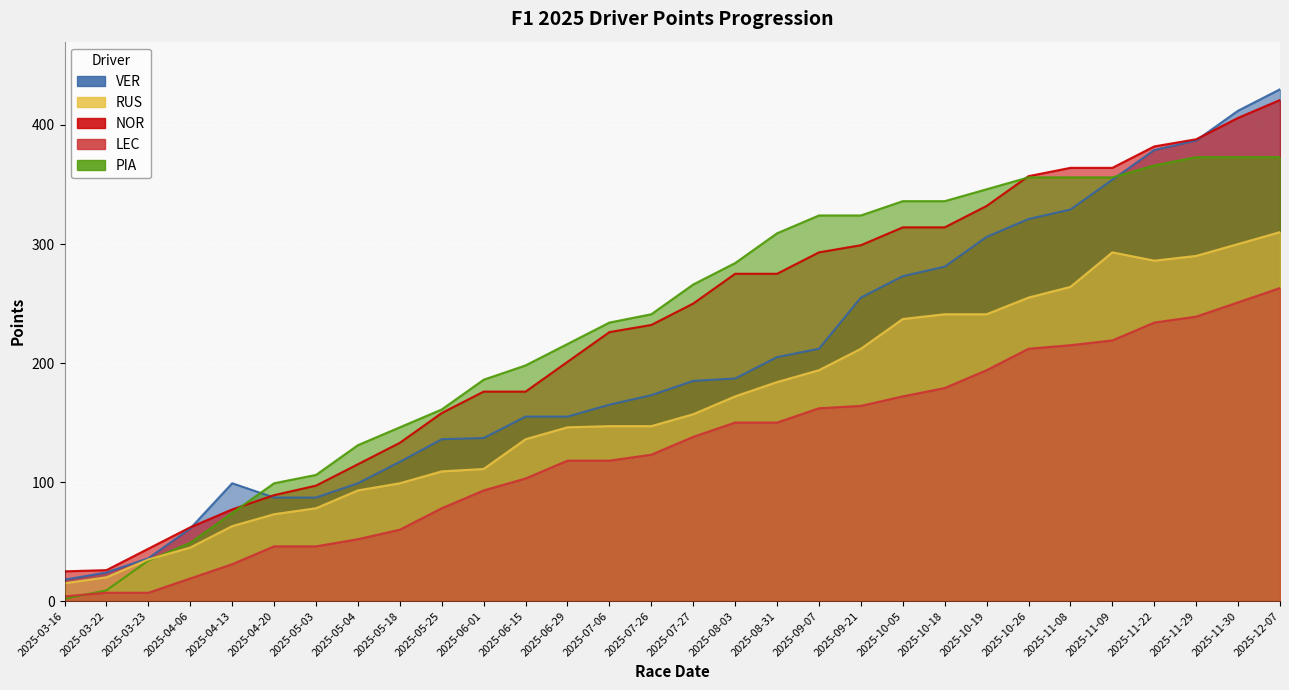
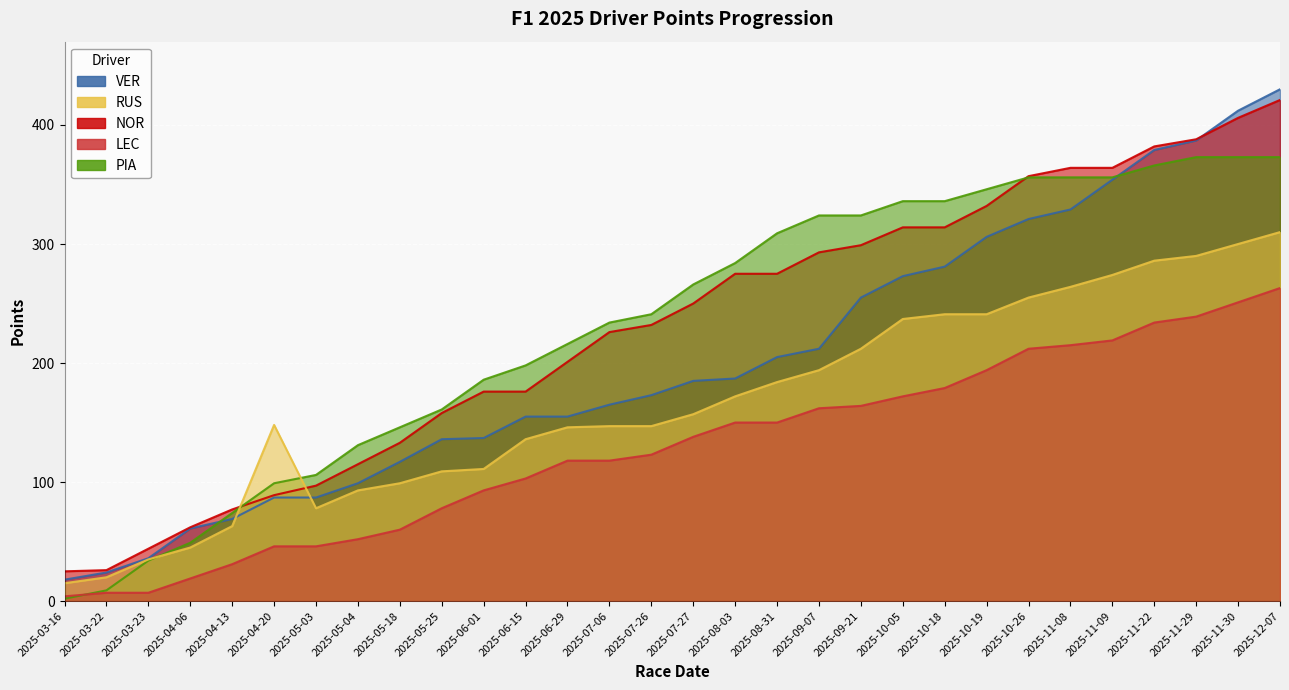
VER, 2025-04-13: 99 -> 69
RUS, 2025-04-20: 73 -> 148
RUS, 2025-11-09: 293 -> 274
